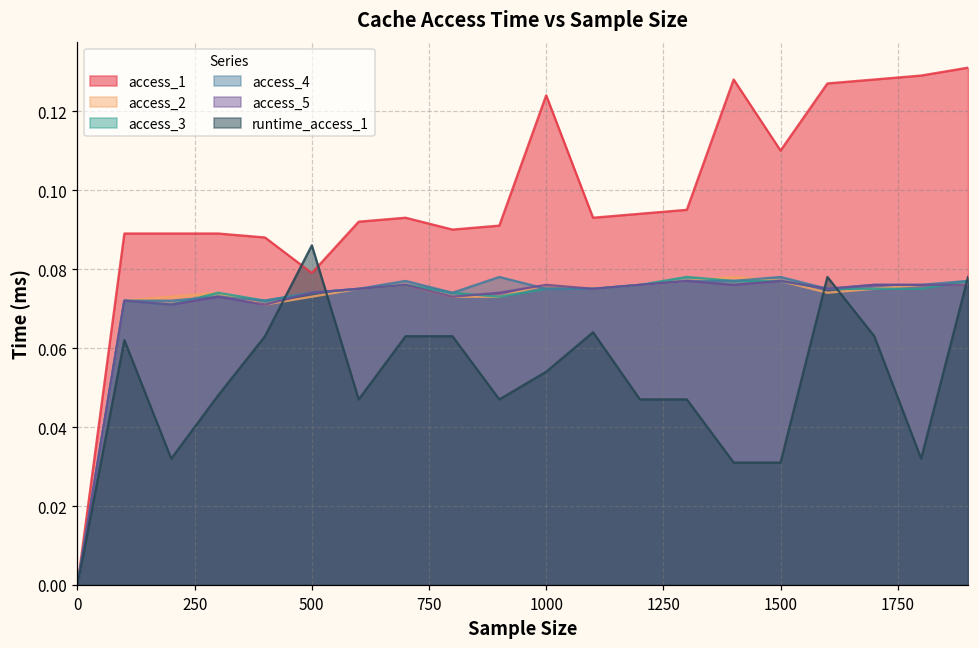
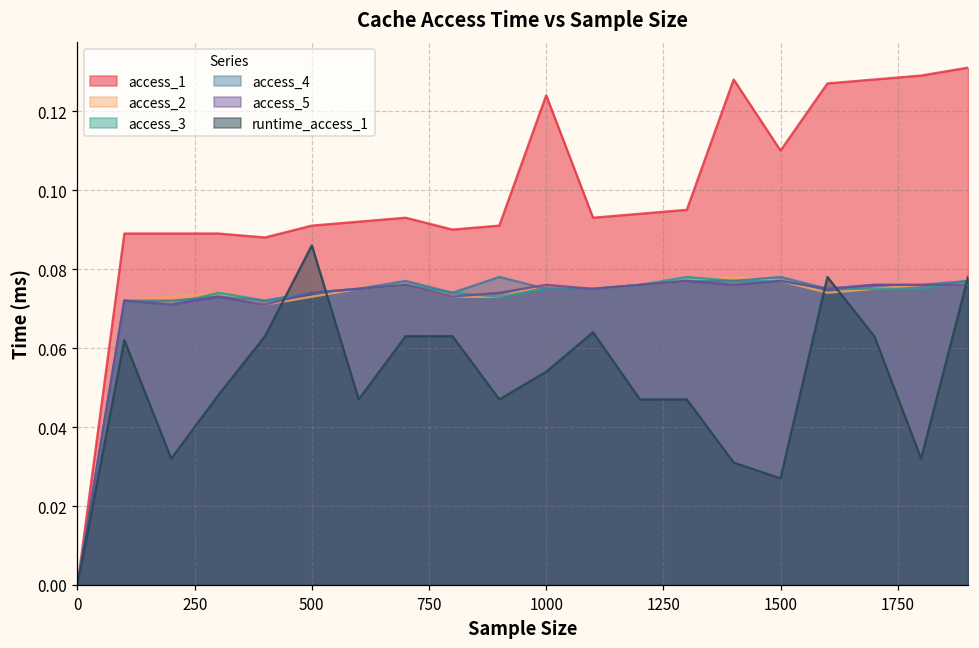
access_1, 500: 0.079 -> 0.091
runtime_access_1, 1500: 0.031 -> 0.027
